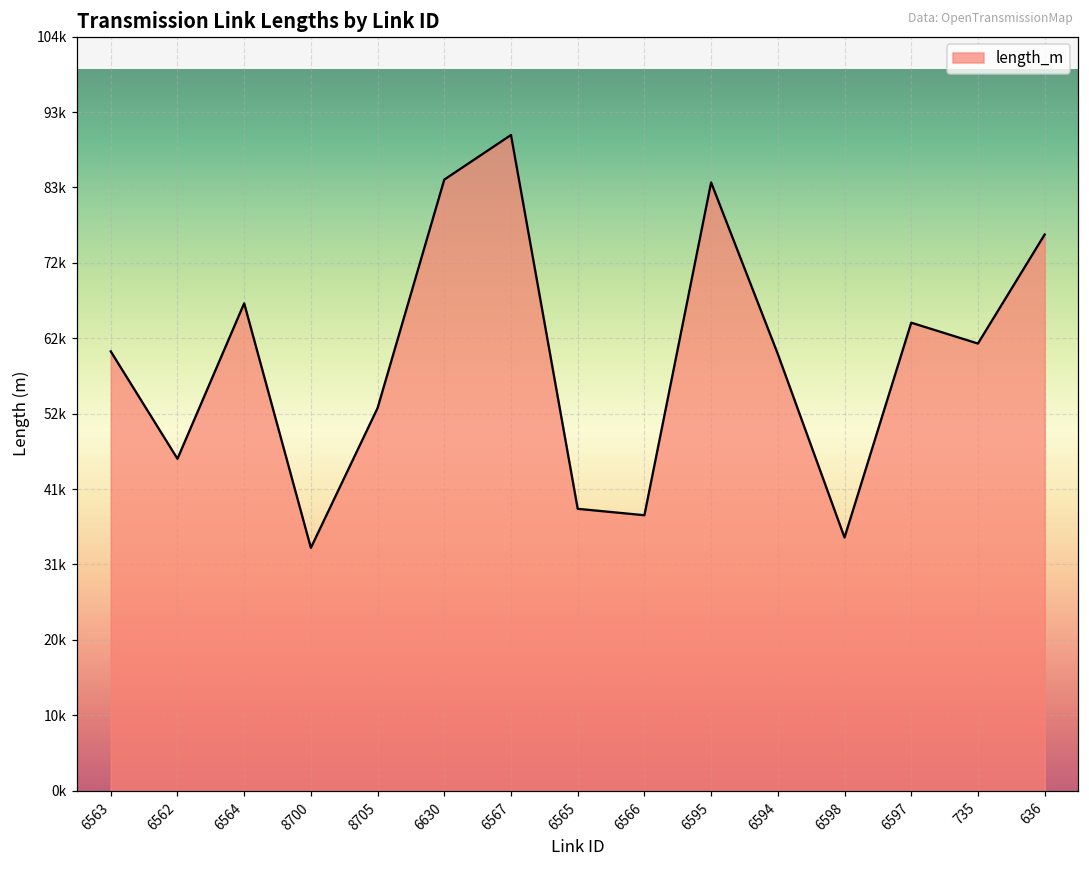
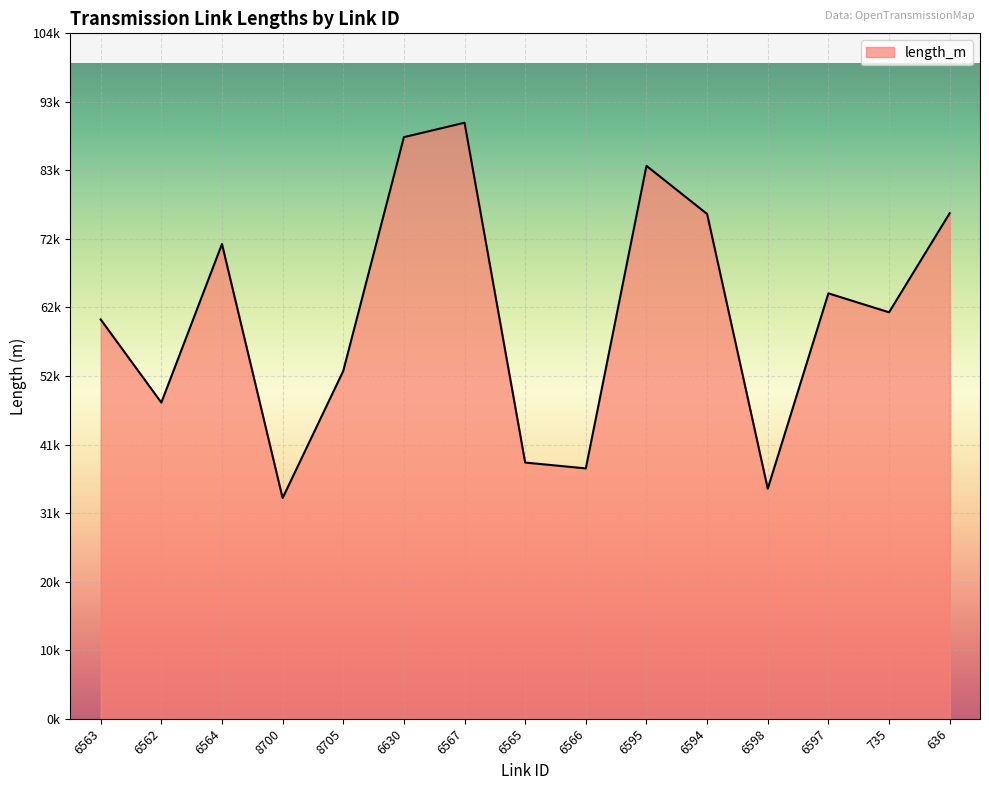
6562: 46000 -> 48000
6564: 67000 -> 72000
6630: 84000 -> 88000
6594: 60000 -> 77000
